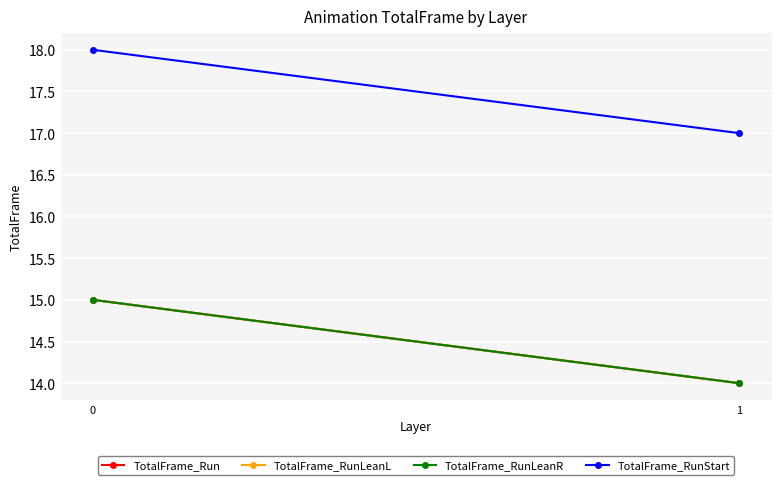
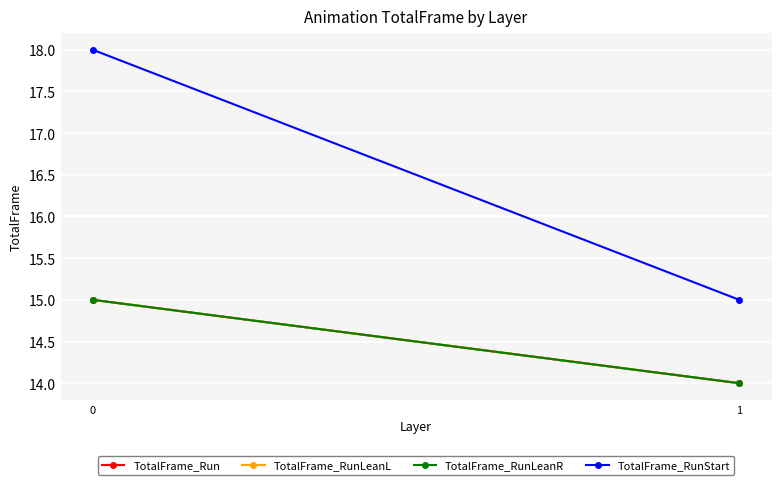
TotalFrame_RunStart, 1: 17 -> 15
